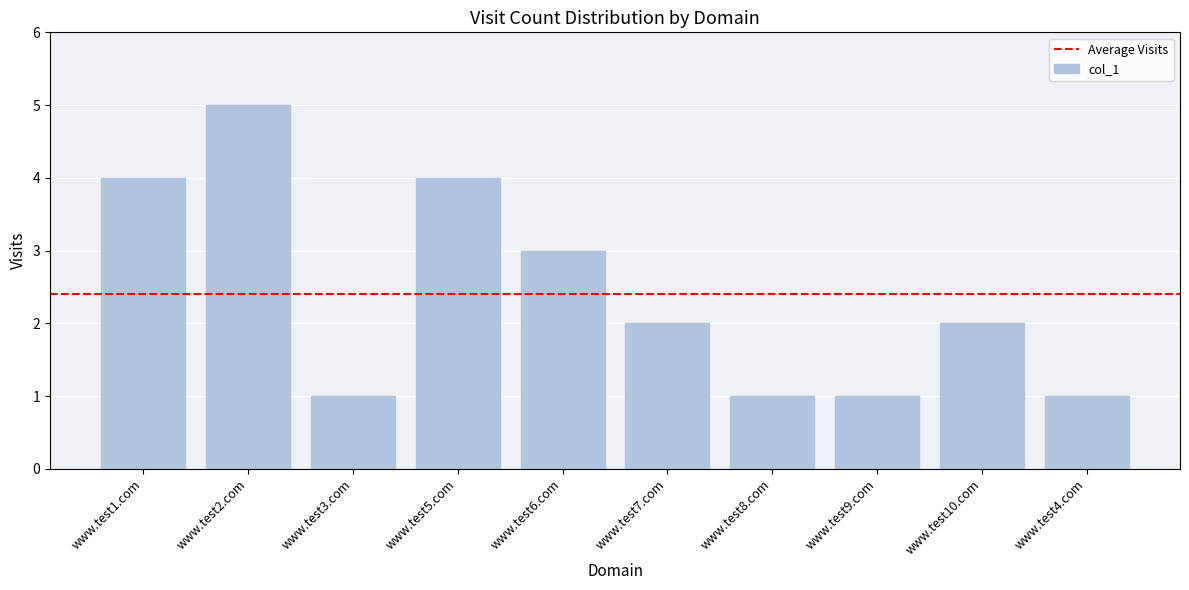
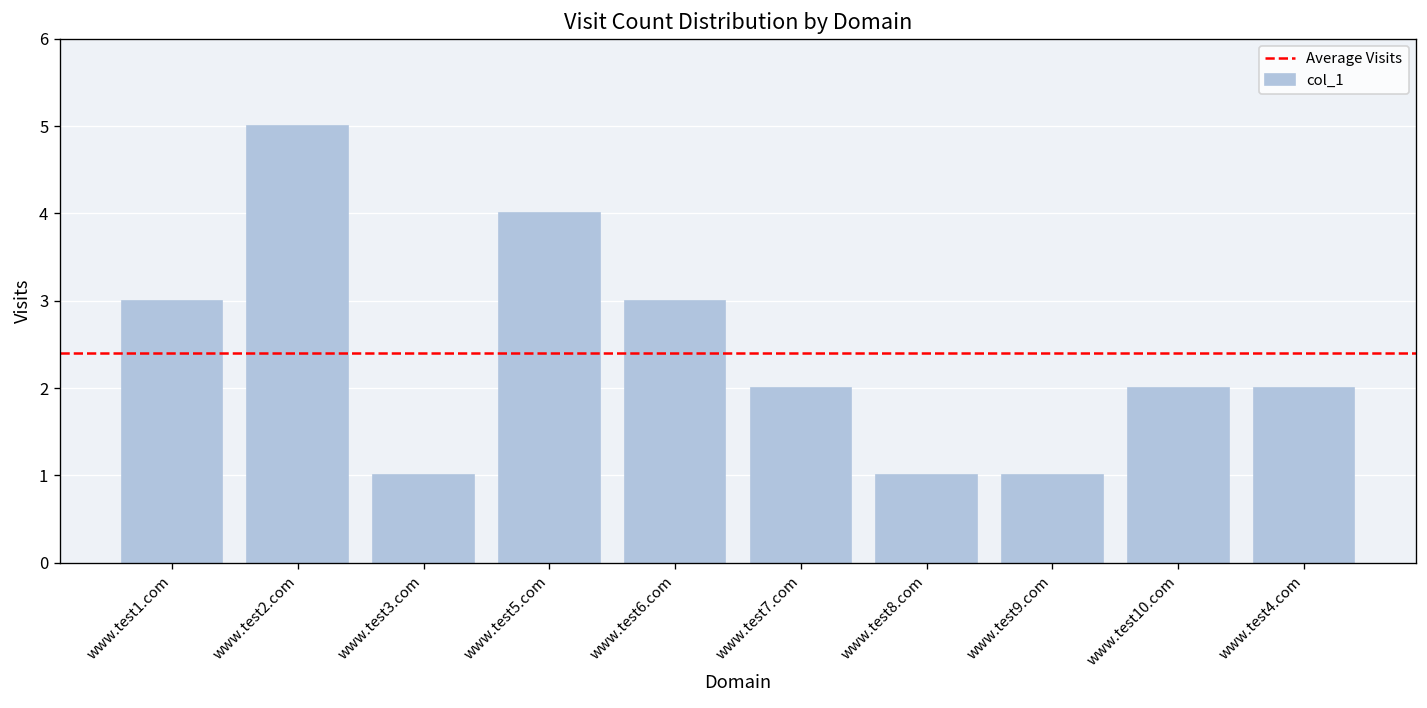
www.test1.com: 4 -> 3
www.test4.com: 1 -> 2
